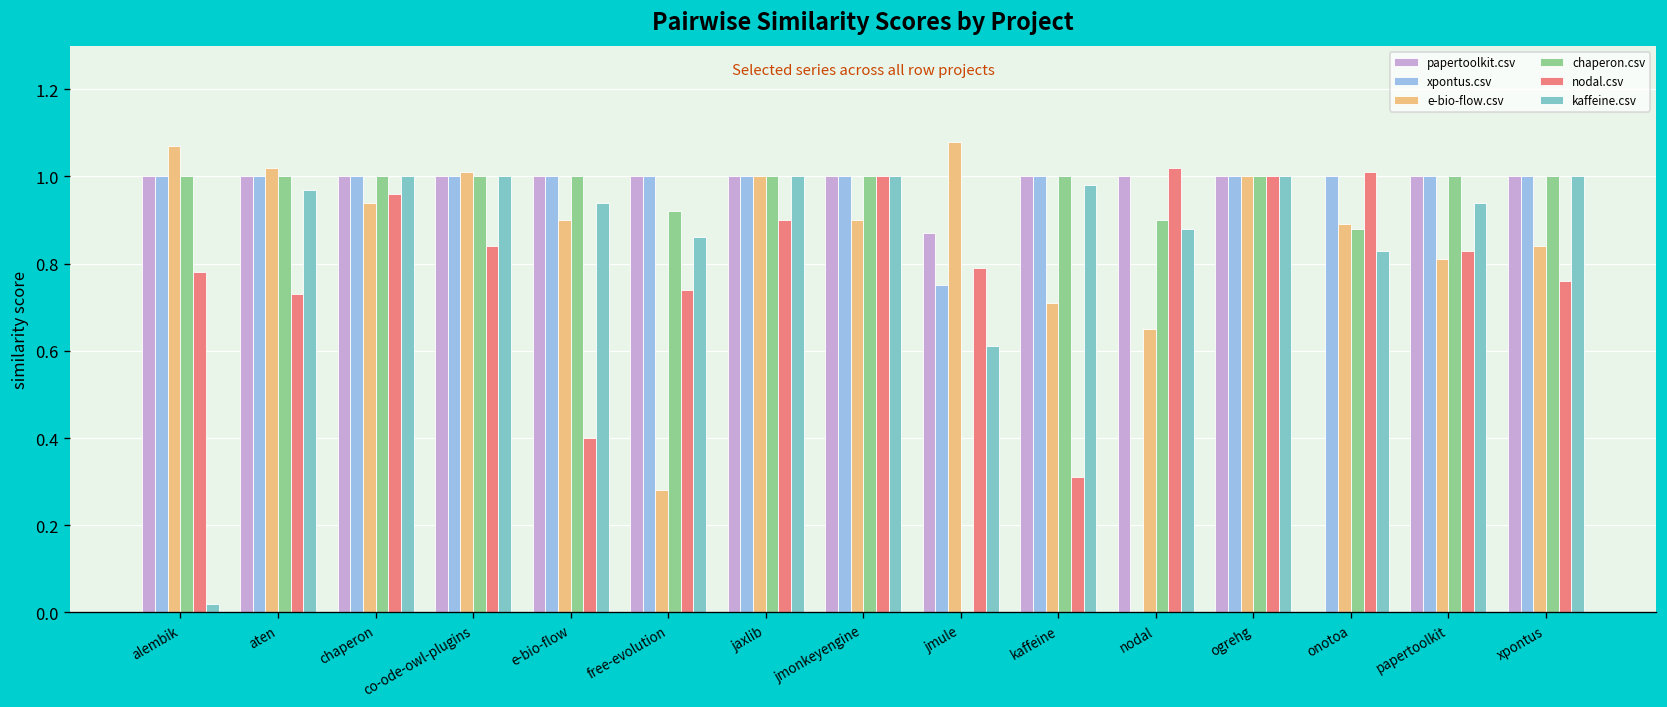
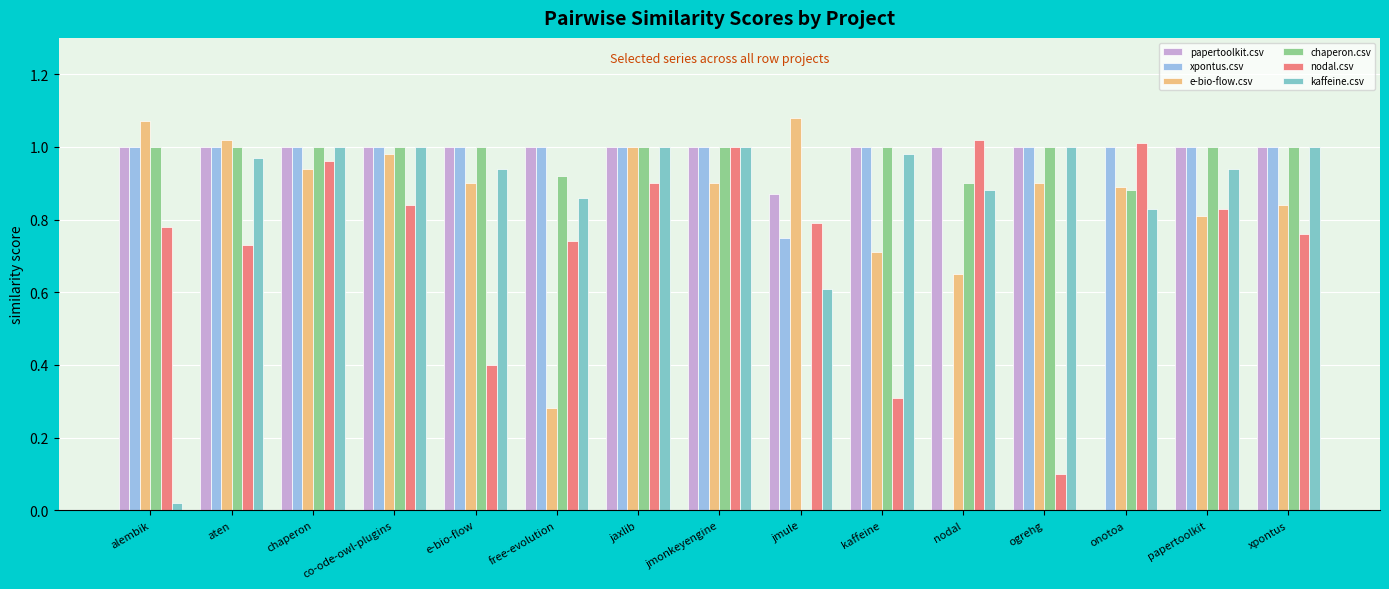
e-bio-flow.csv, co-ode-owl-plugins: 1.01 -> 0.98
e-bio-flow.csv, ogrehg: 1.0 -> 0.9
nodal.csv, ogrehg: 1.0 -> 0.1
